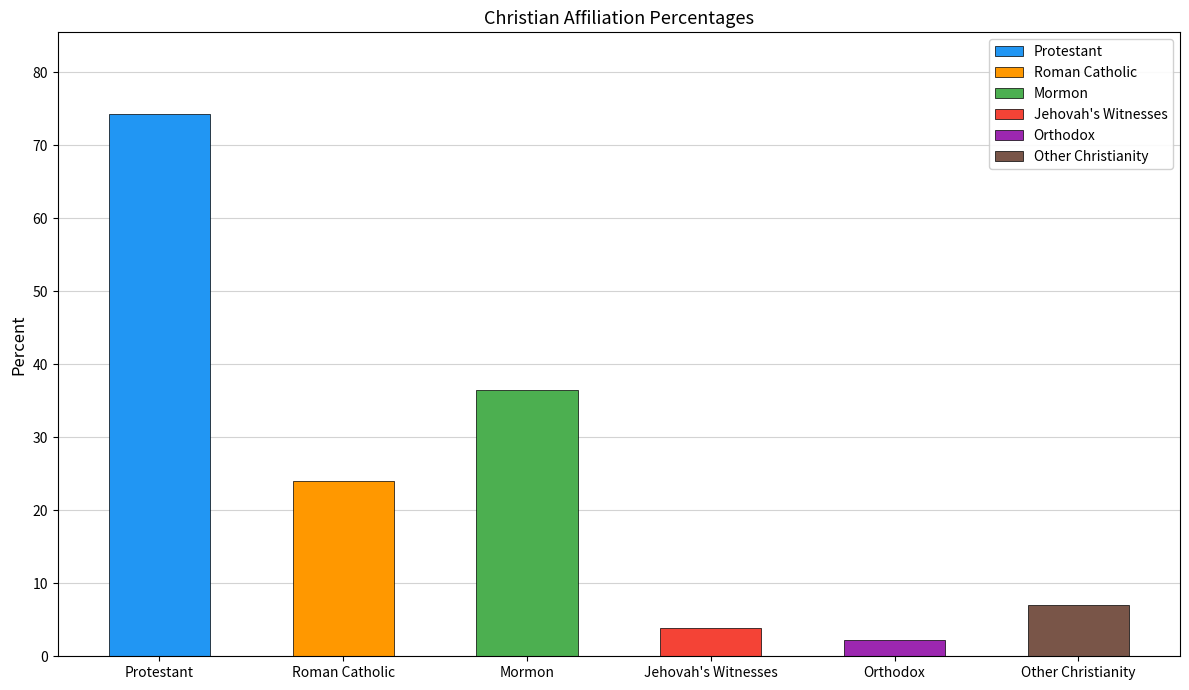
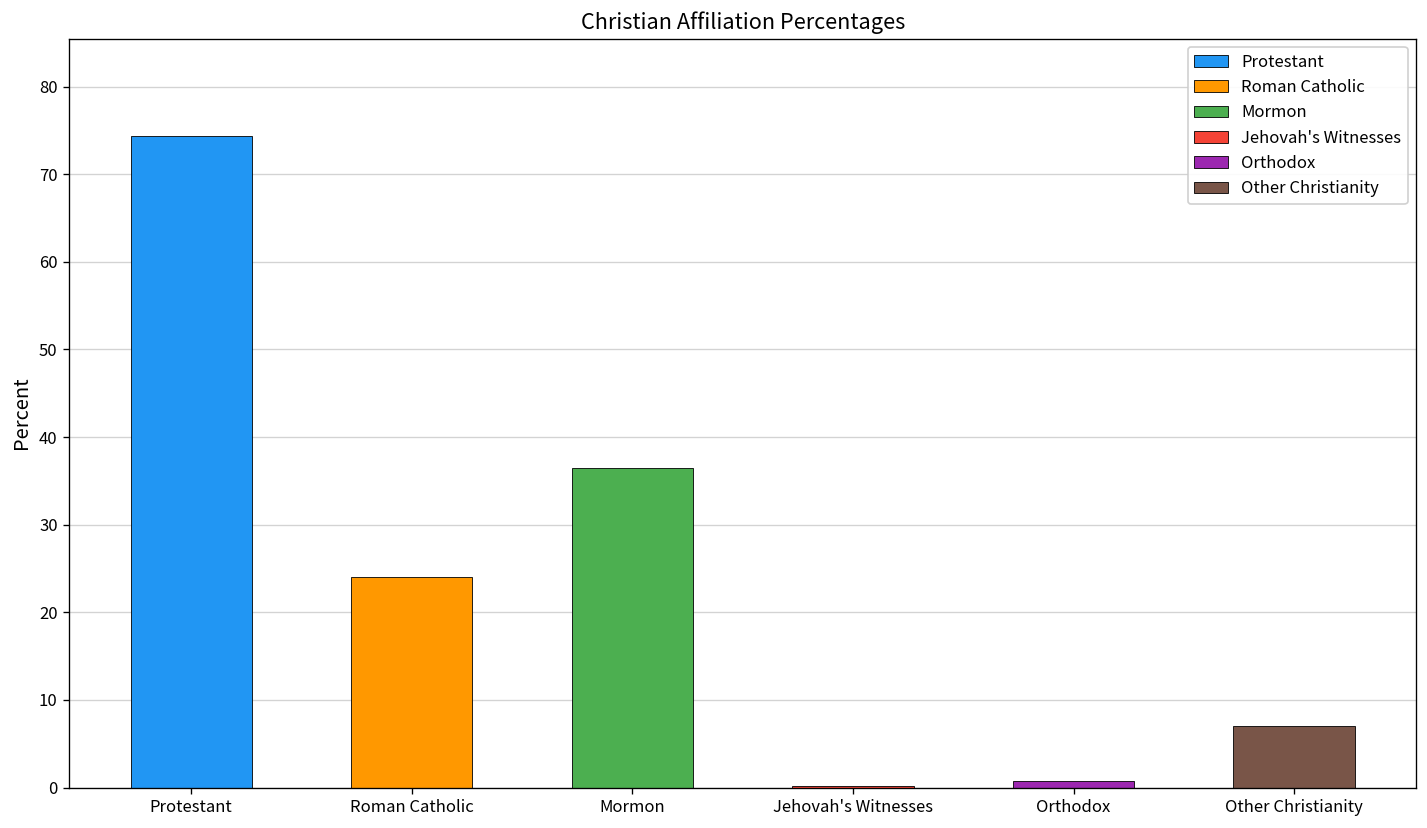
Jehovah's Witnesses: 4 -> 0
Orthodox: 2 -> 1
